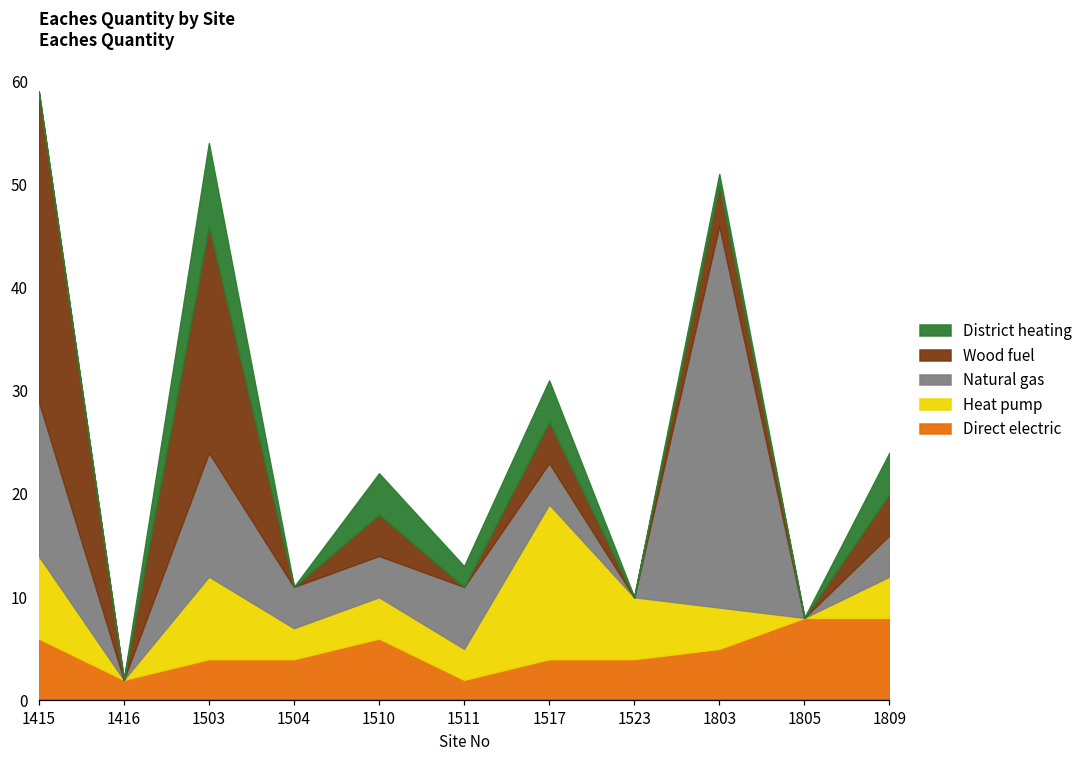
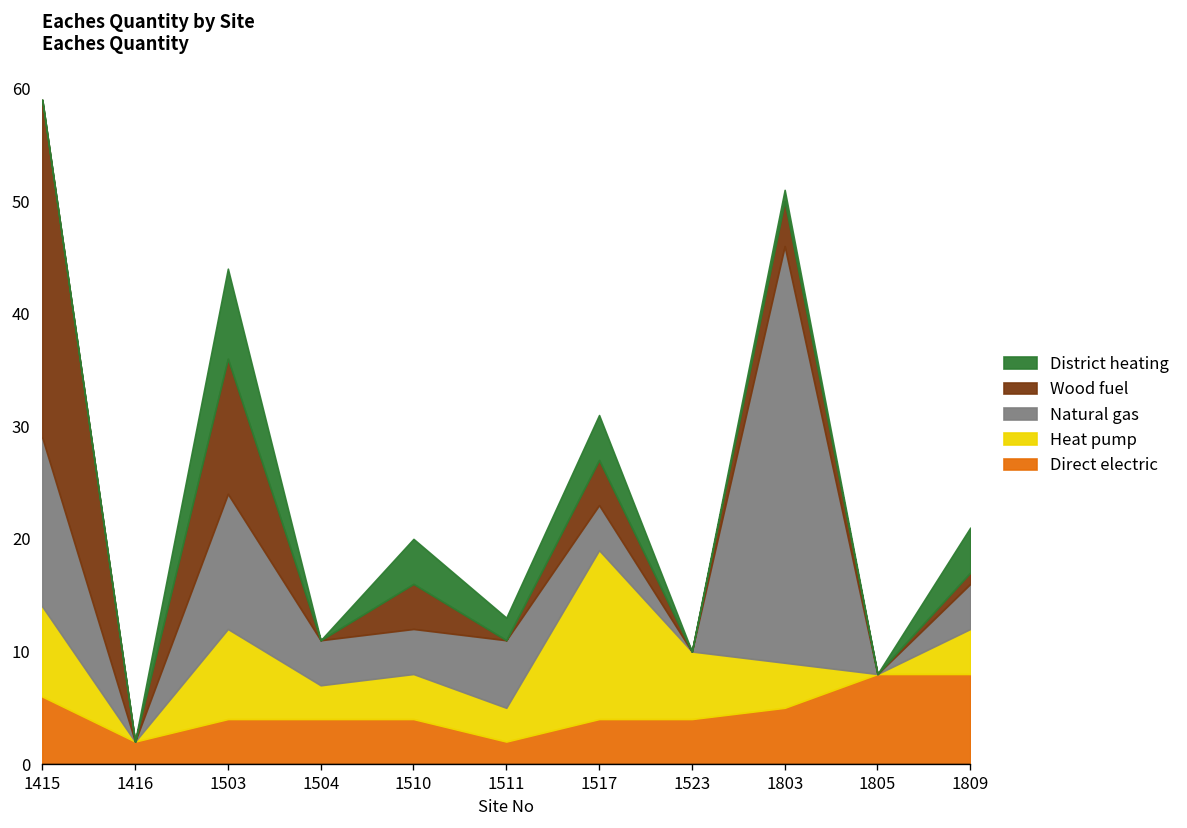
Wood fuel, 1503: 22 -> 12
Direct electric, 1510: 6 -> 4
Wood fuel, 1809: 4 -> 1
